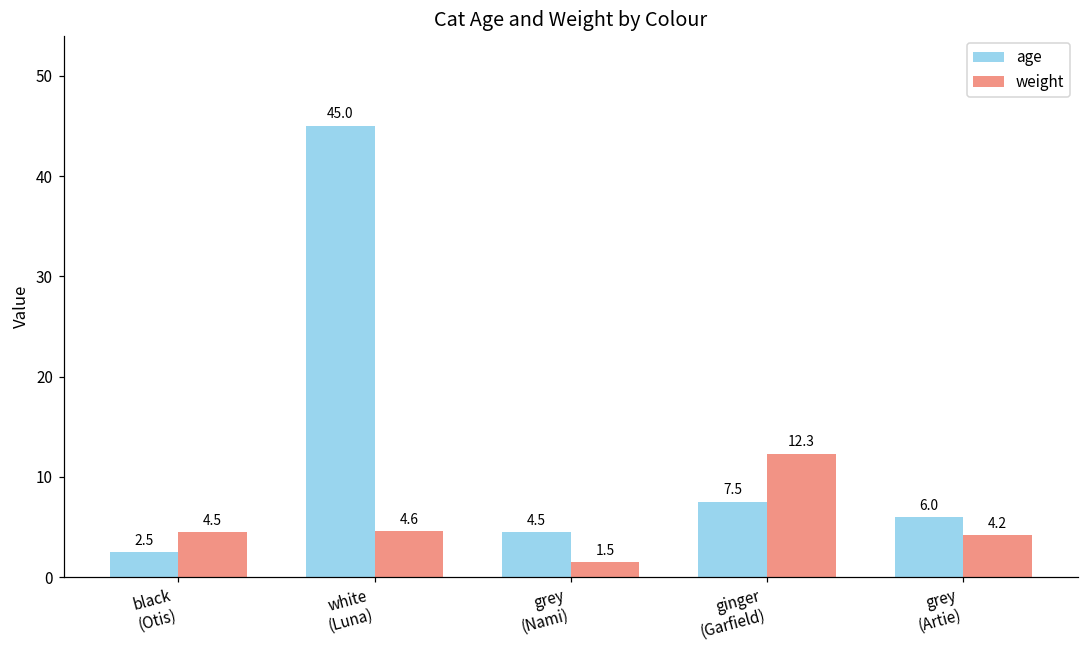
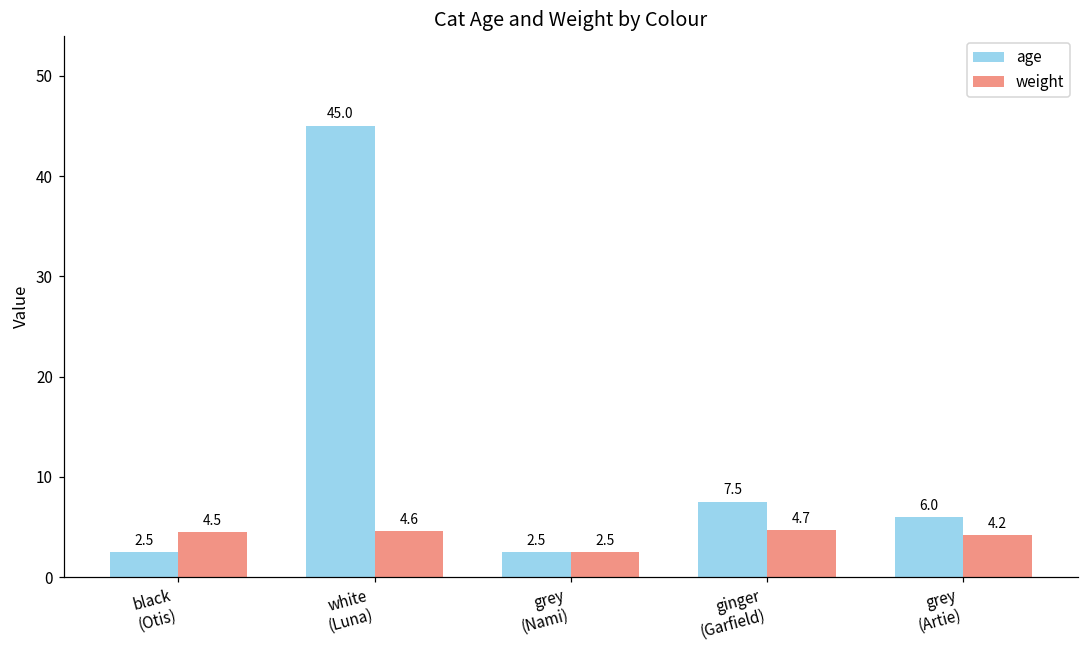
age, grey (Nami): 4.5 -> 2.5
weight, grey (Nami): 1.5 -> 2.5
weight, ginger (Garfield): 12.3 -> 4.7
